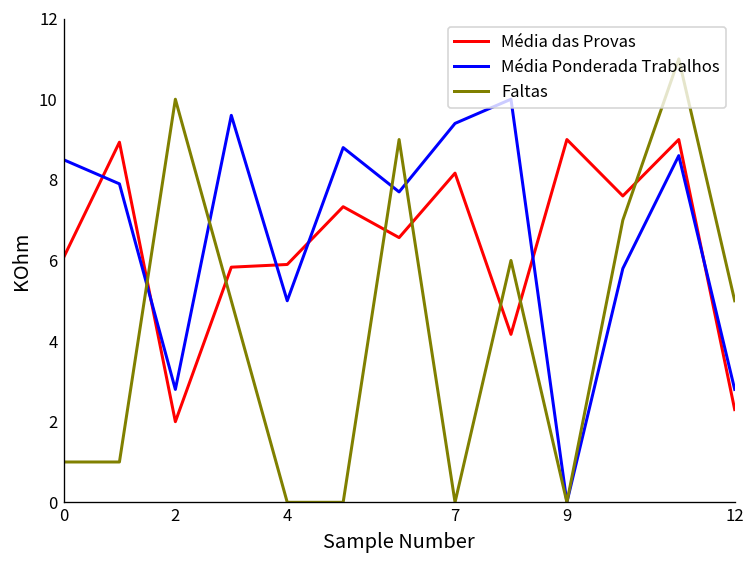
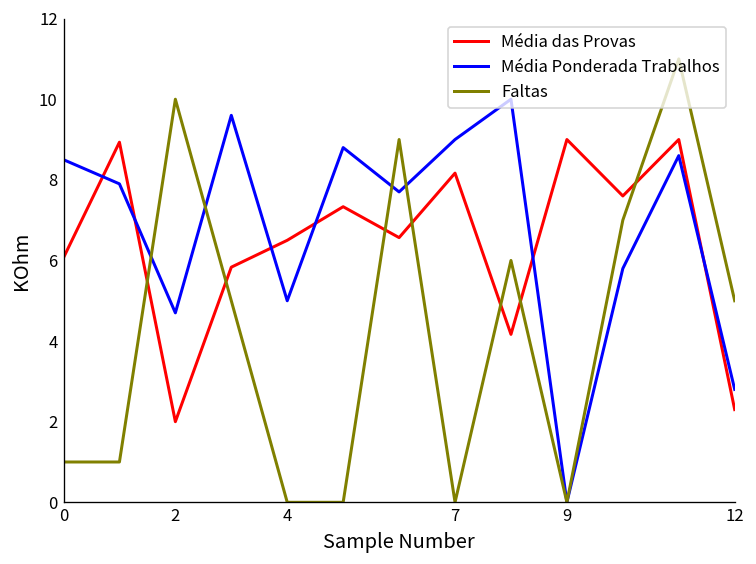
Média Ponderada Trabalhos, 2: 2.8 -> 4.7
Média das Provas, 4: 5.9 -> 6.5
Média Ponderada Trabalhos, 7: 9.4 -> 9.0
